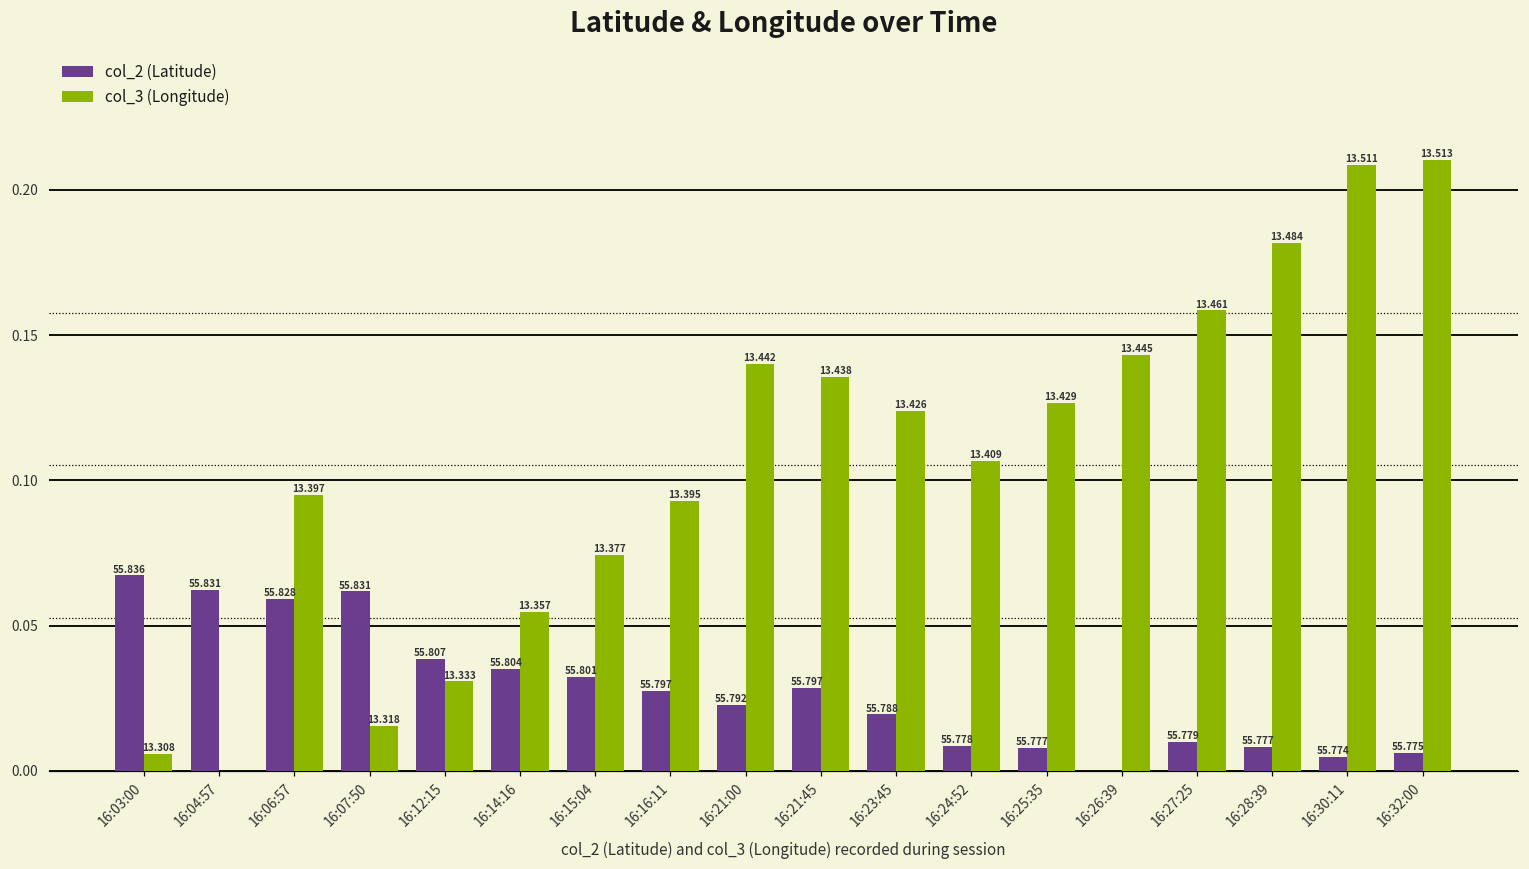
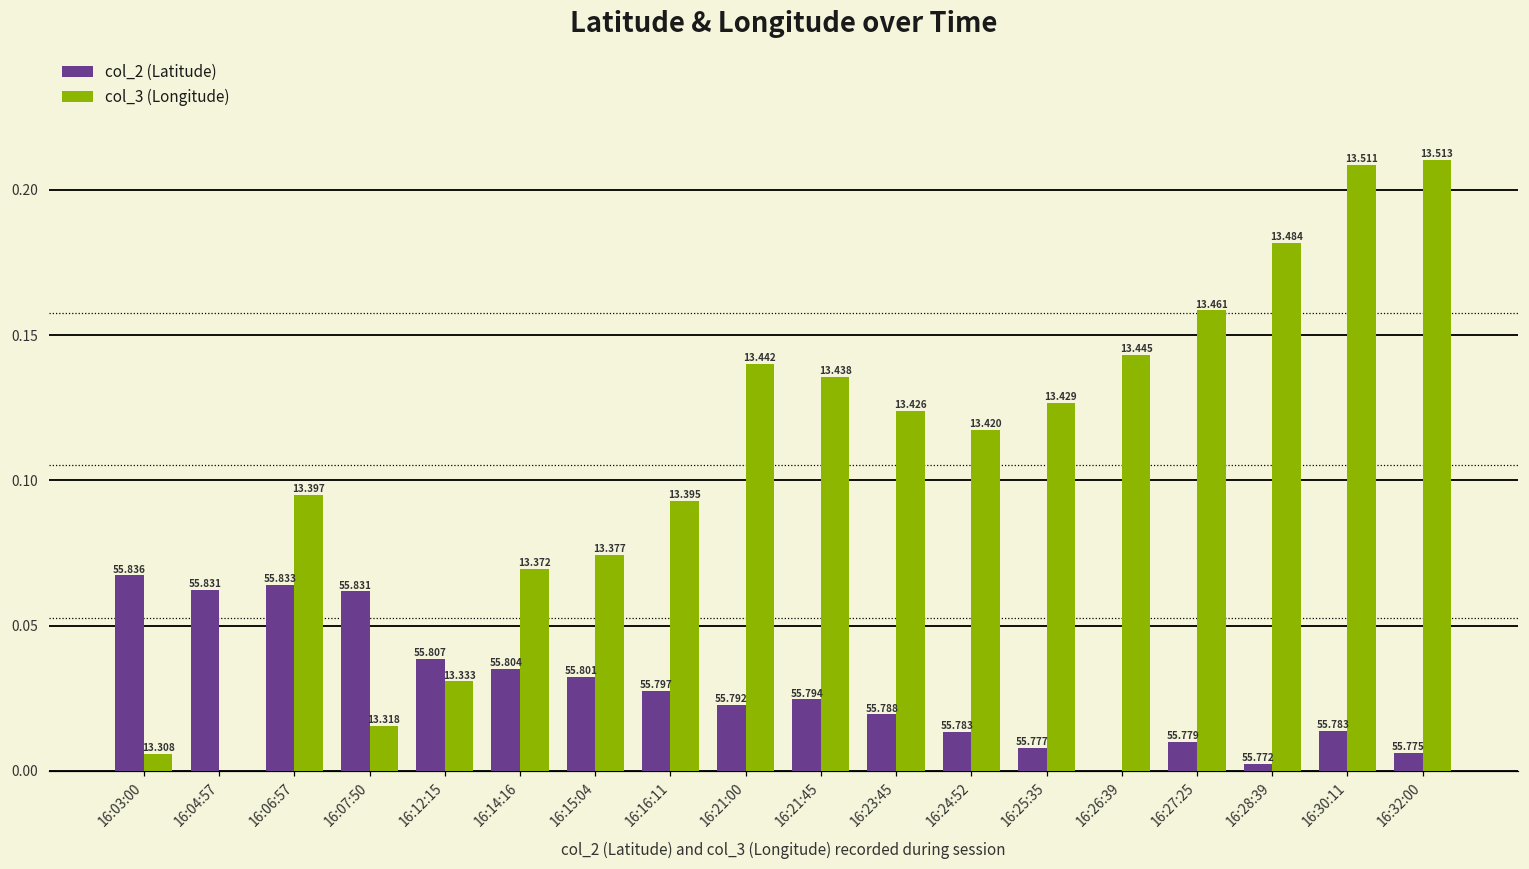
col_2 (Latitude), 16:06:57: 55.828 -> 55.833
col_3 (Longitude), 16:14:16: 13.357 -> 13.372
col_2 (Latitude), 16:21:45: 55.797 -> 55.794
col_2 (Latitude), 16:24:52: 55.778 -> 55.783
col_3 (Longitude), 16:24:52: 13.409 -> 13.420
col_2 (Latitude), 16:28:39: 55.777 -> 55.772
col_2 (Latitude), 16:30:11: 55.774 -> 55.783
